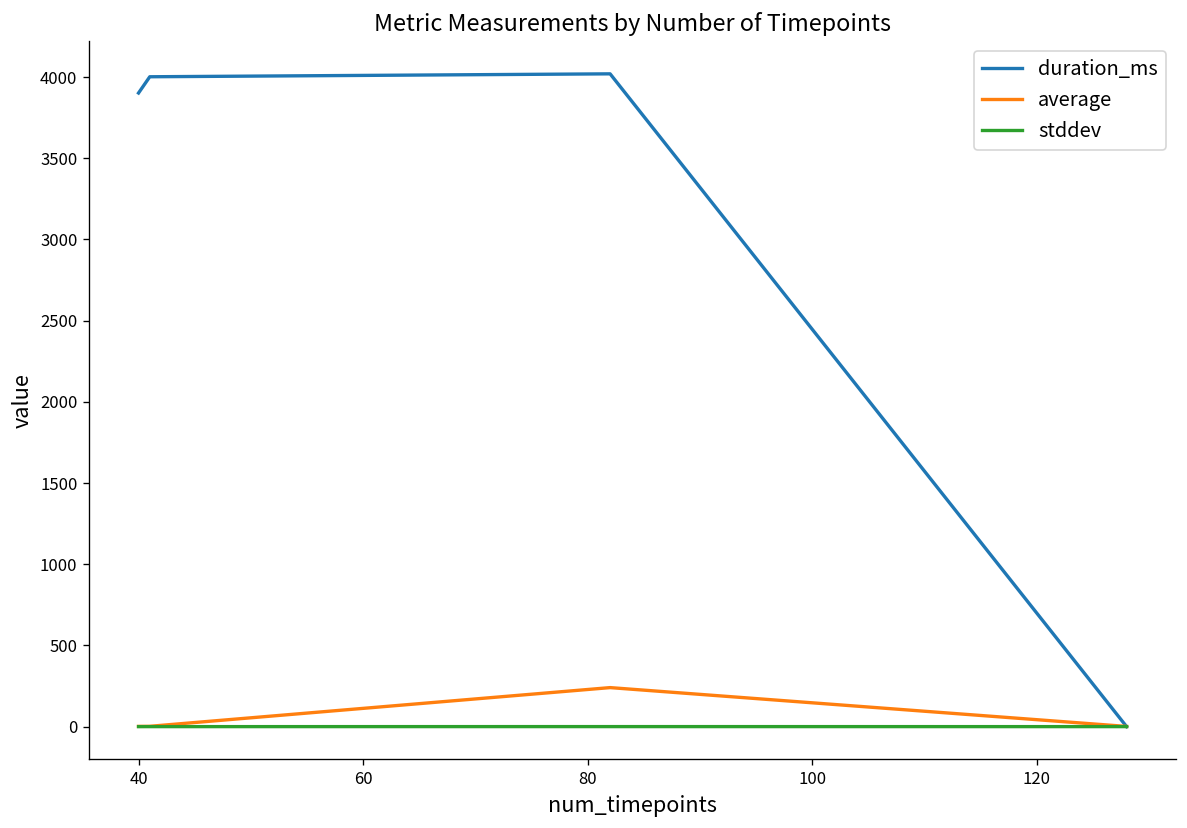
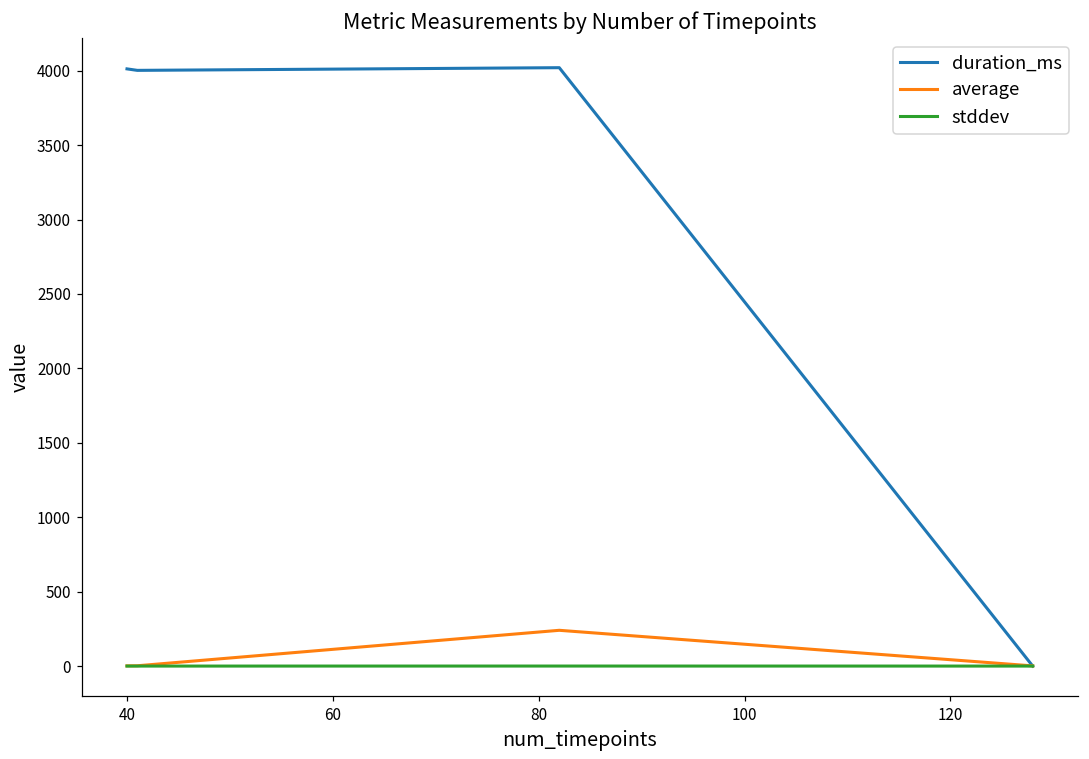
duration_ms, 40: 3900 -> 4010
